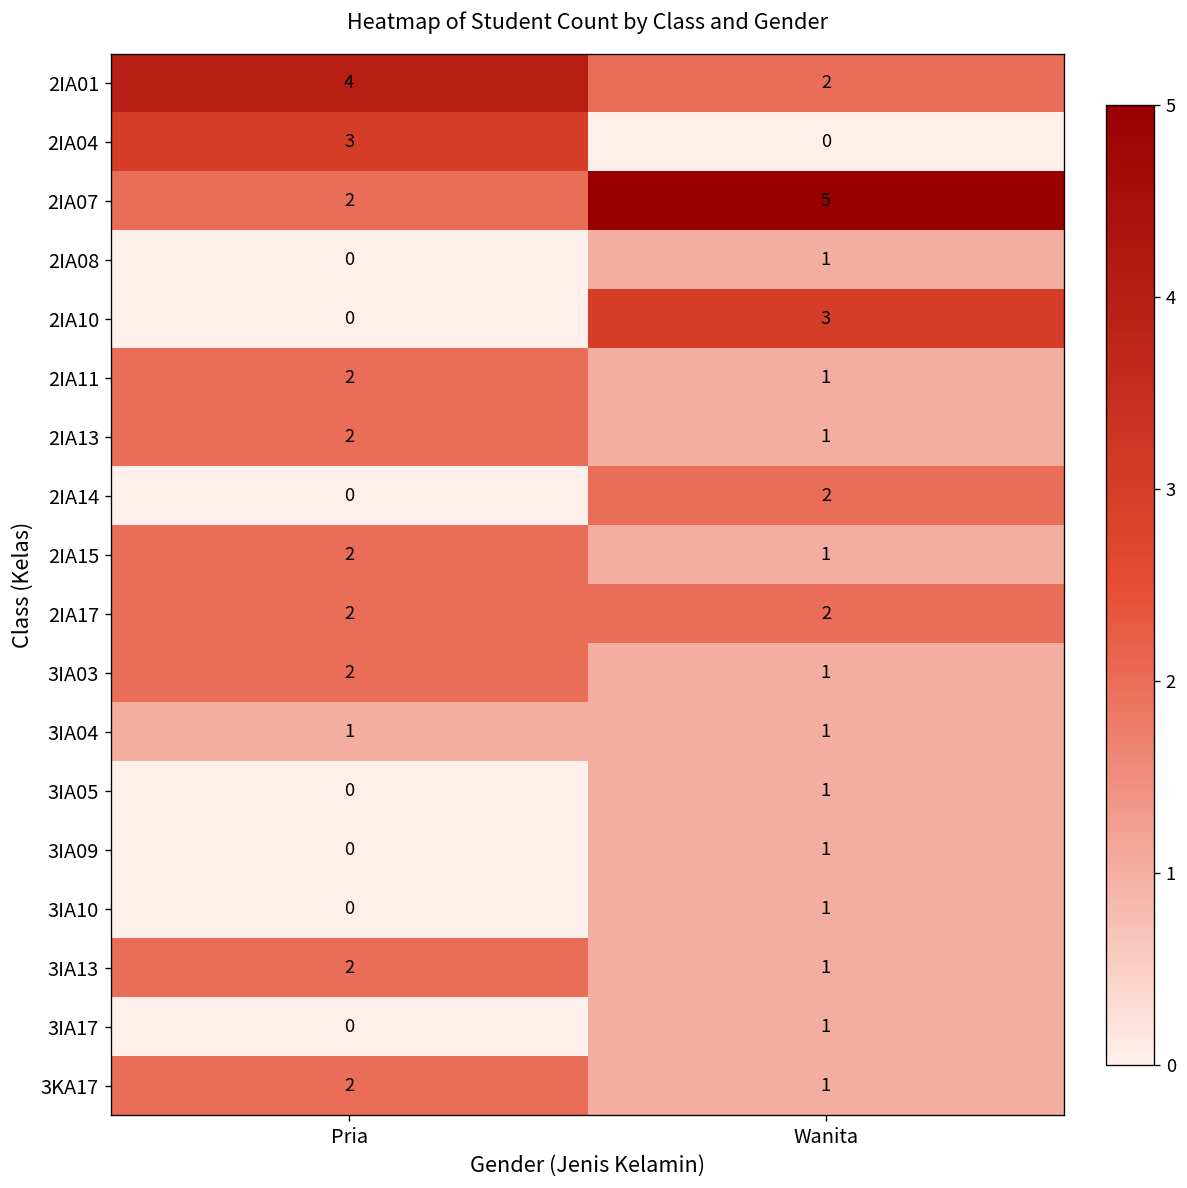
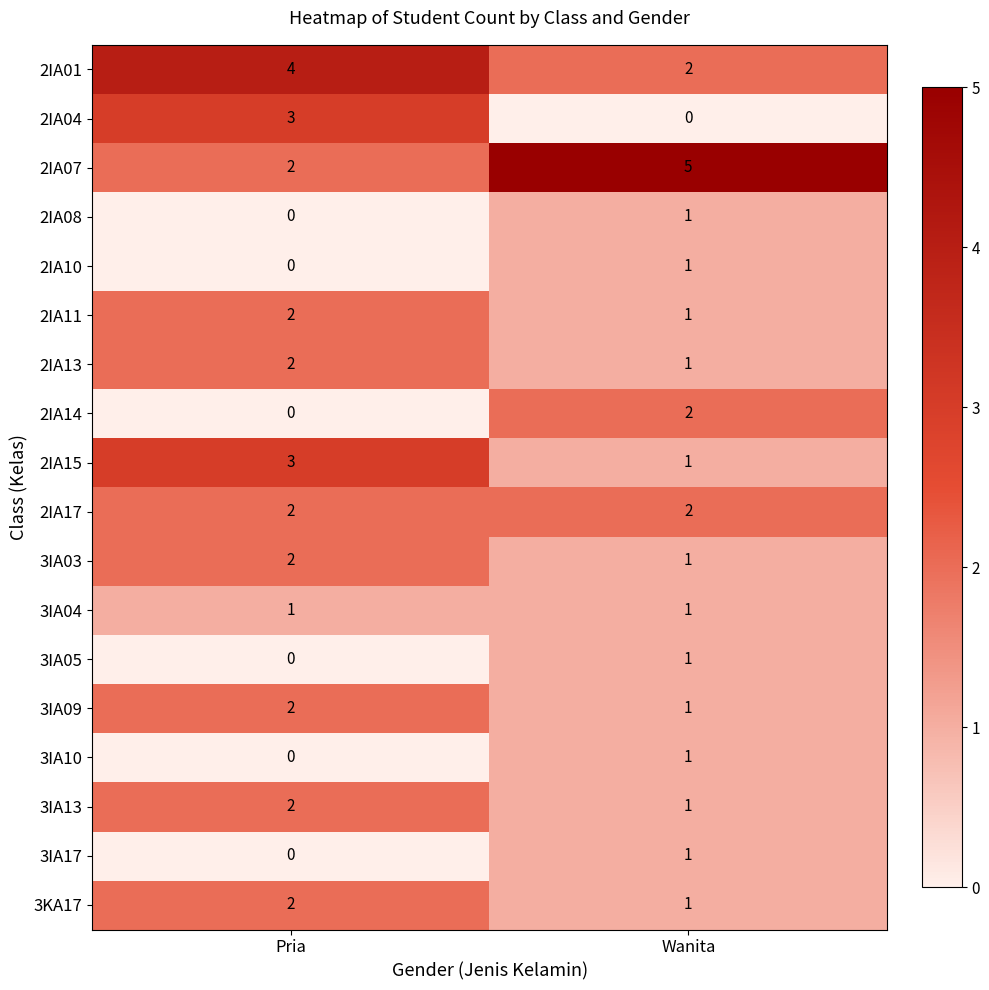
2IA10, Wanita: 3 -> 1
2IA15, Pria: 2 -> 3
3IA09, Pria: 0 -> 2
